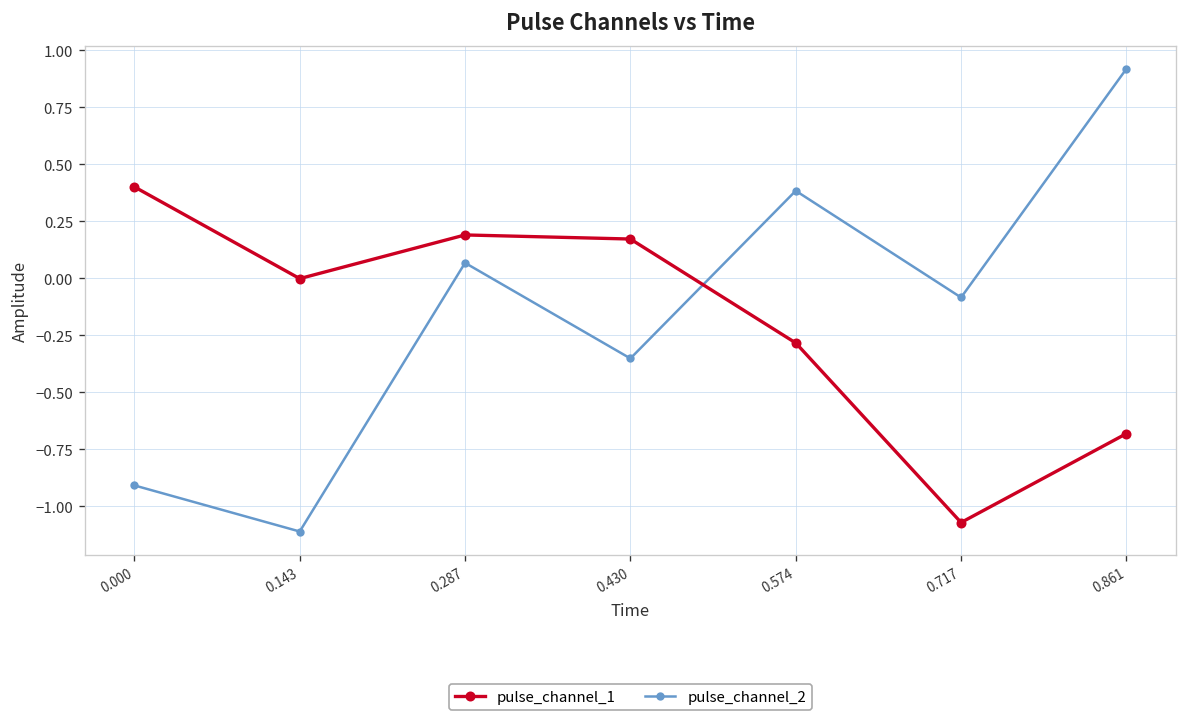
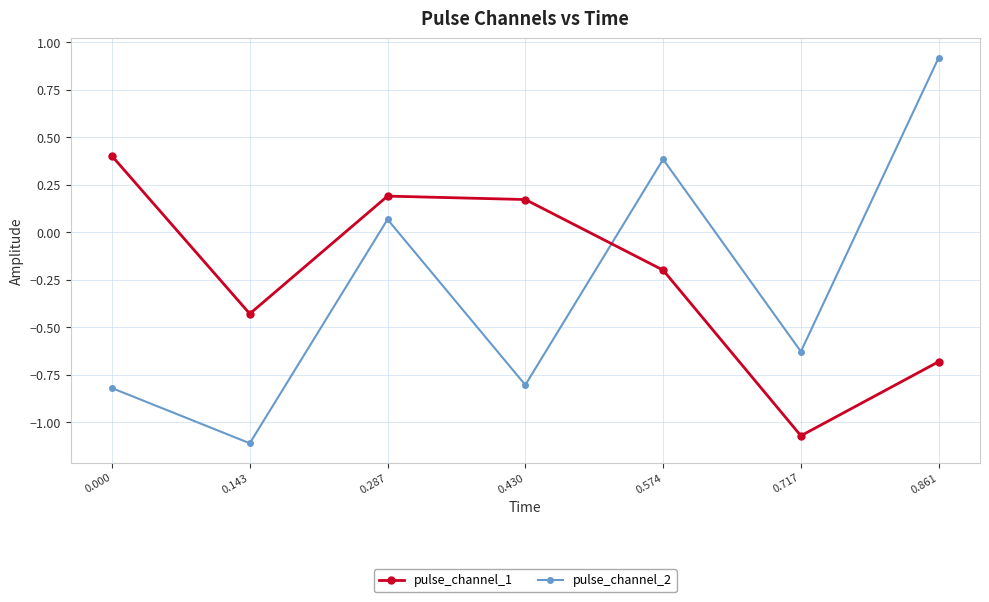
pulse_channel_2, 0.000: -0.91 -> -0.82
pulse_channel_1, 0.143: 0.00 -> -0.43
pulse_channel_2, 0.430: -0.35 -> -0.80
pulse_channel_1, 0.574: -0.28 -> -0.20
pulse_channel_2, 0.717: -0.08 -> -0.63
